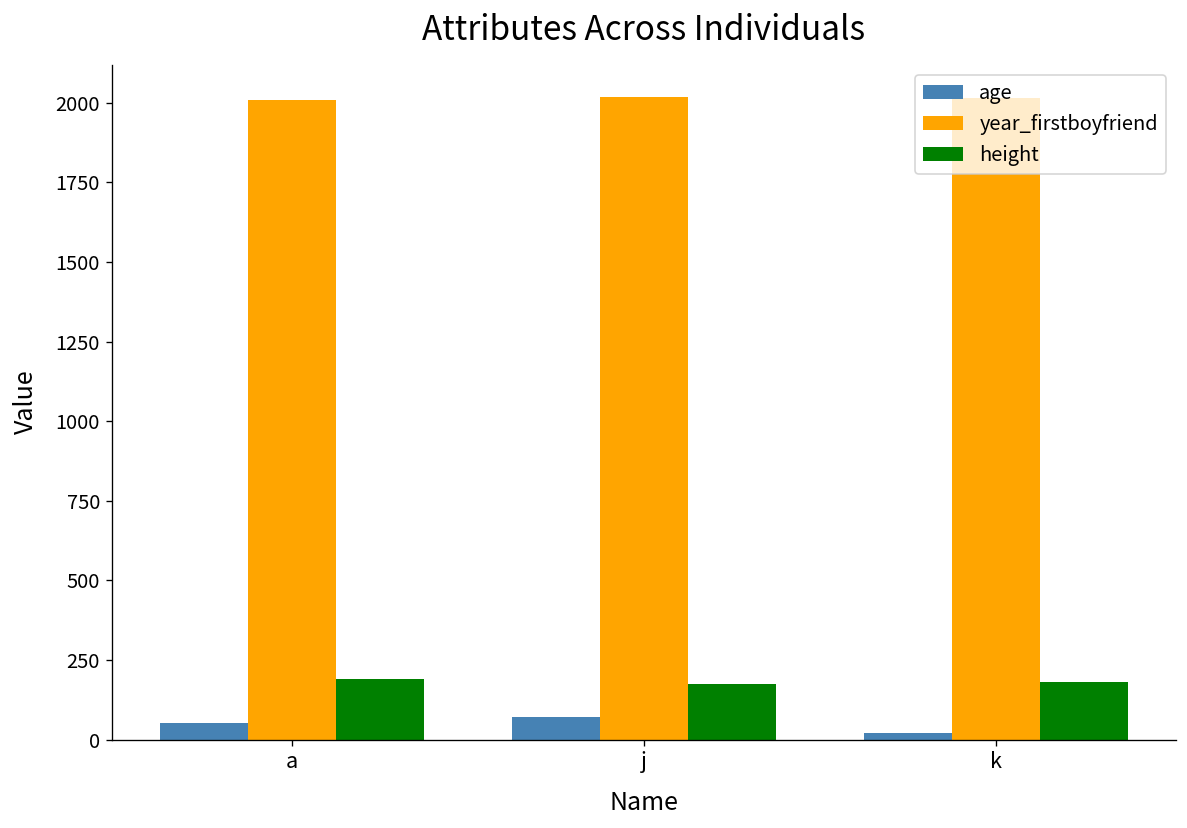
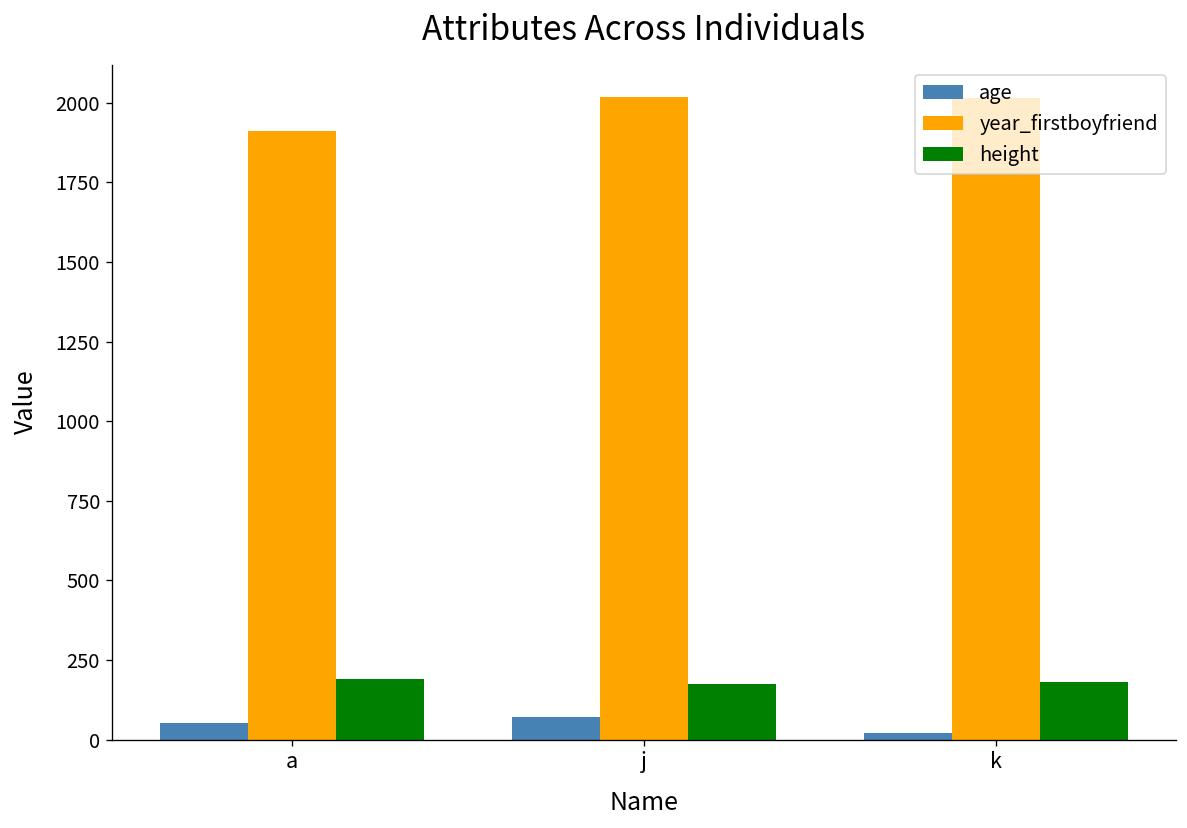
year_firstboyfriend, a: 2010 -> 1910
